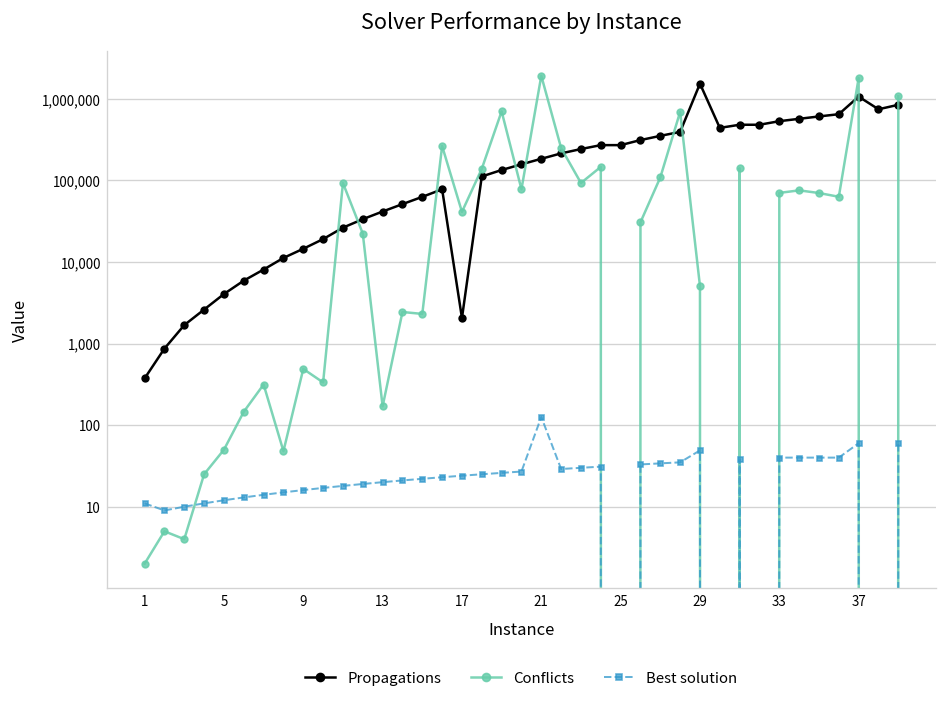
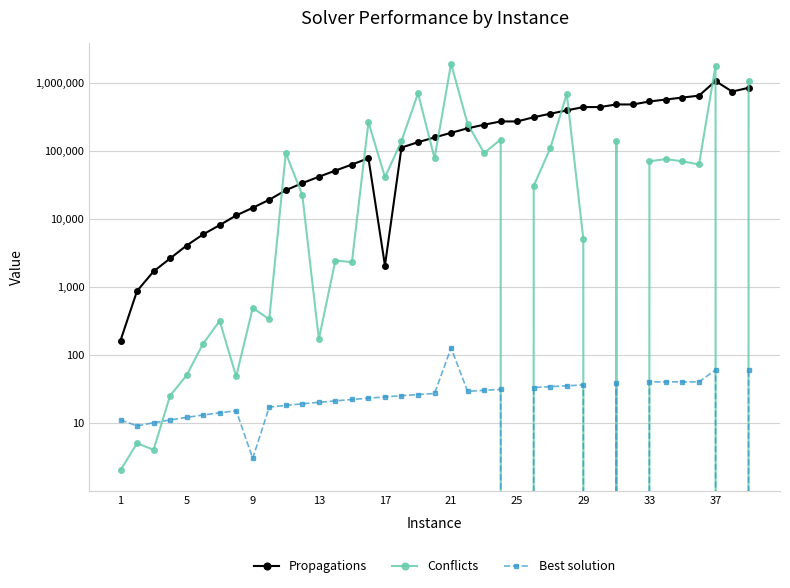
Propagations, 1: 400 -> 160
Best solution, 9: 16 -> 3
Propagations, 29: 1,500,000 -> 400,000
Best solution, 29: 50 -> 40
